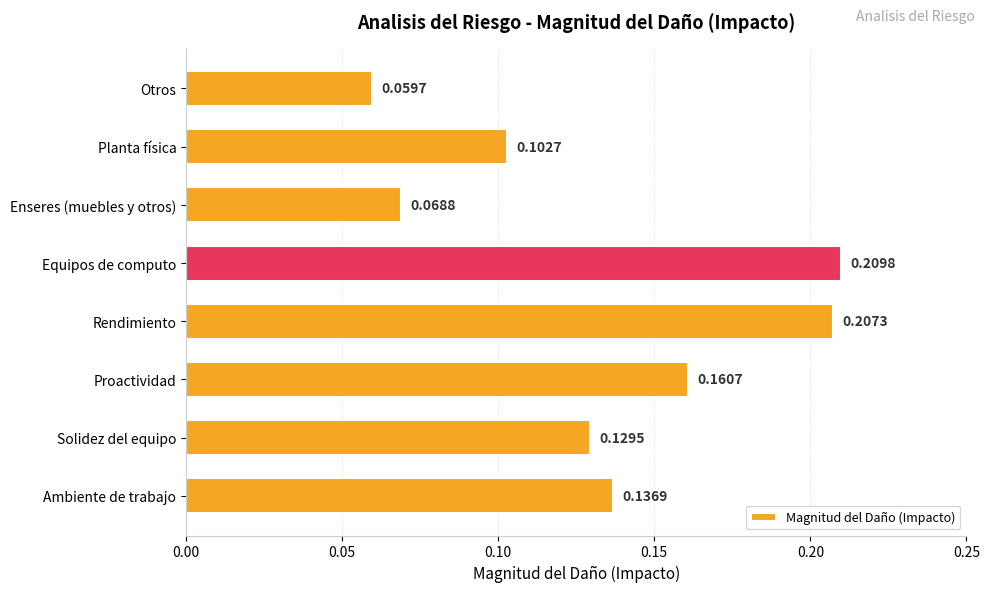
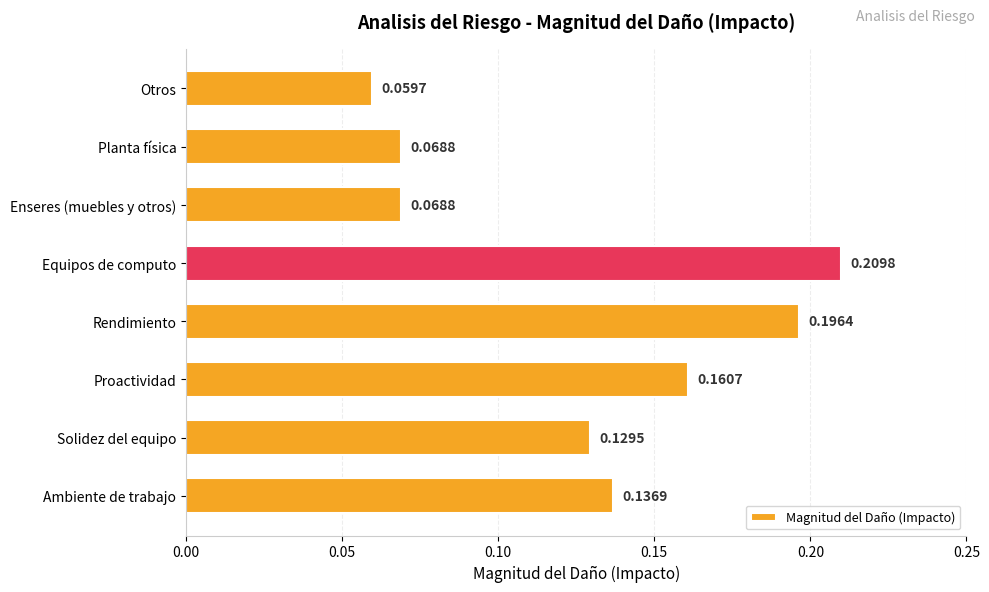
Planta física: 0.1027 -> 0.0688
Rendimiento: 0.2073 -> 0.1964
